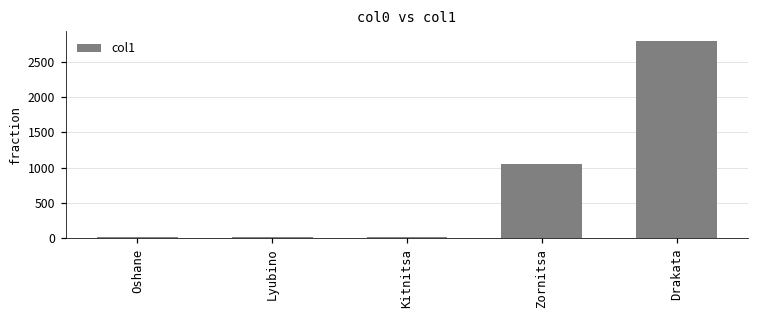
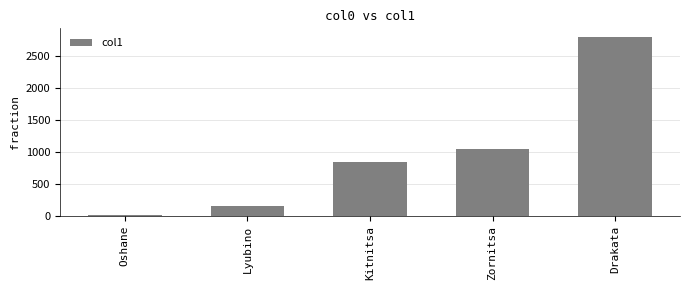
Lyubino: 0 -> 200
Kitnitsa: 0 -> 800
